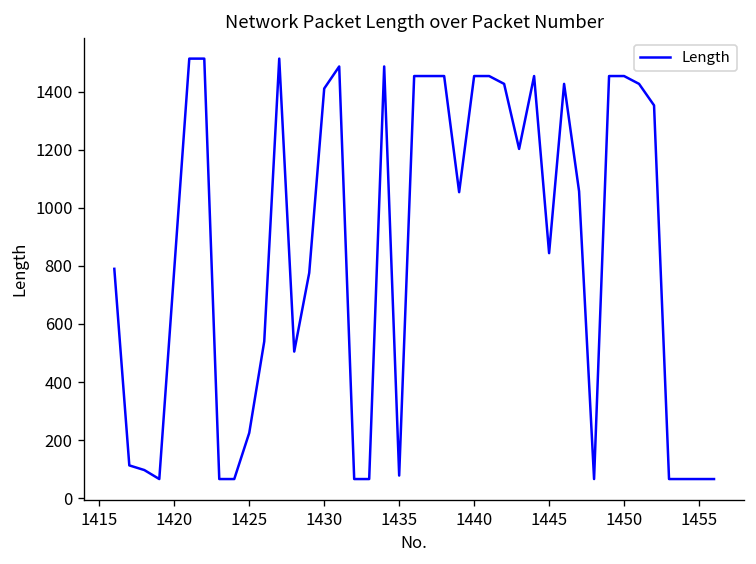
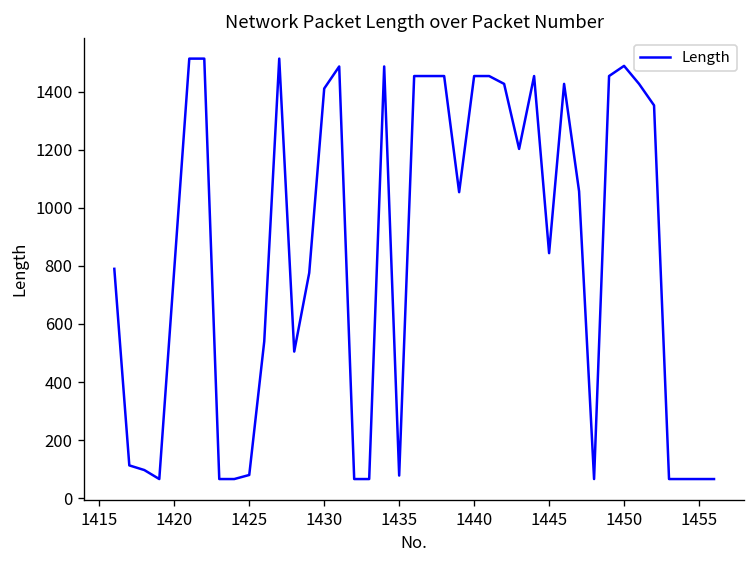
1425: 230 -> 80
1450: 1450 -> 1490
